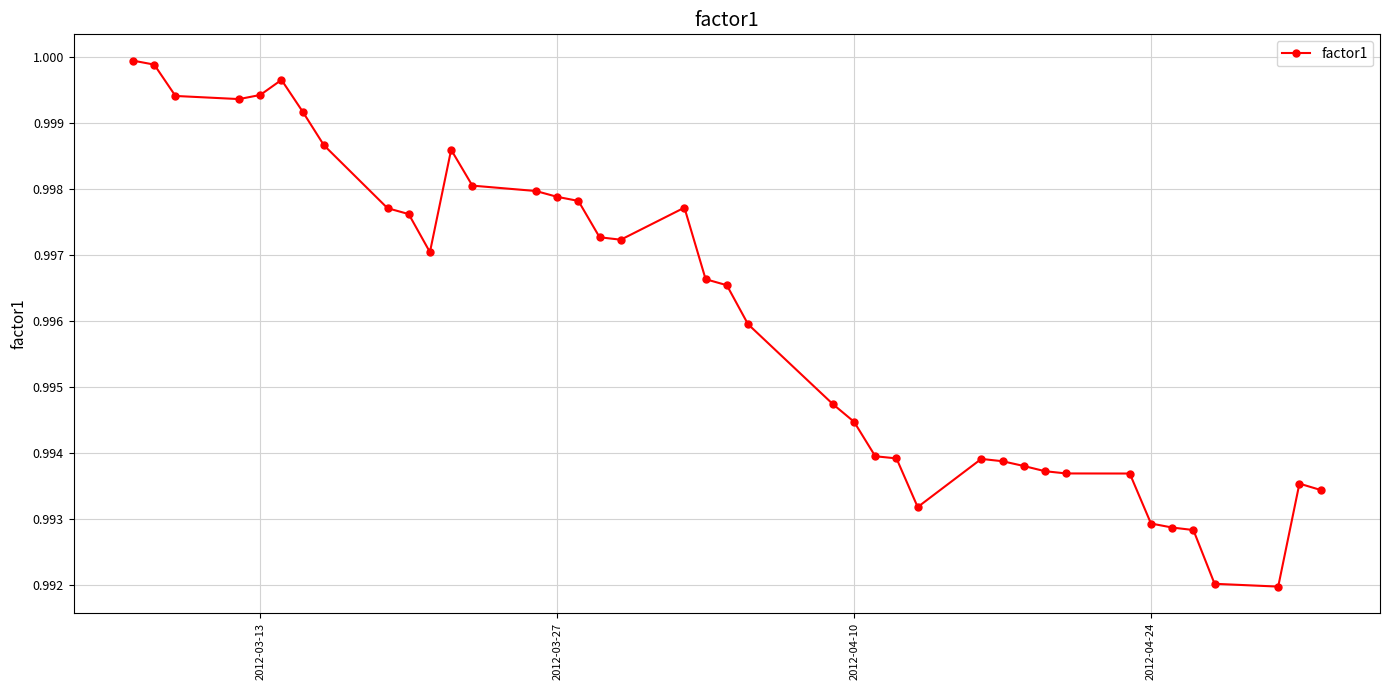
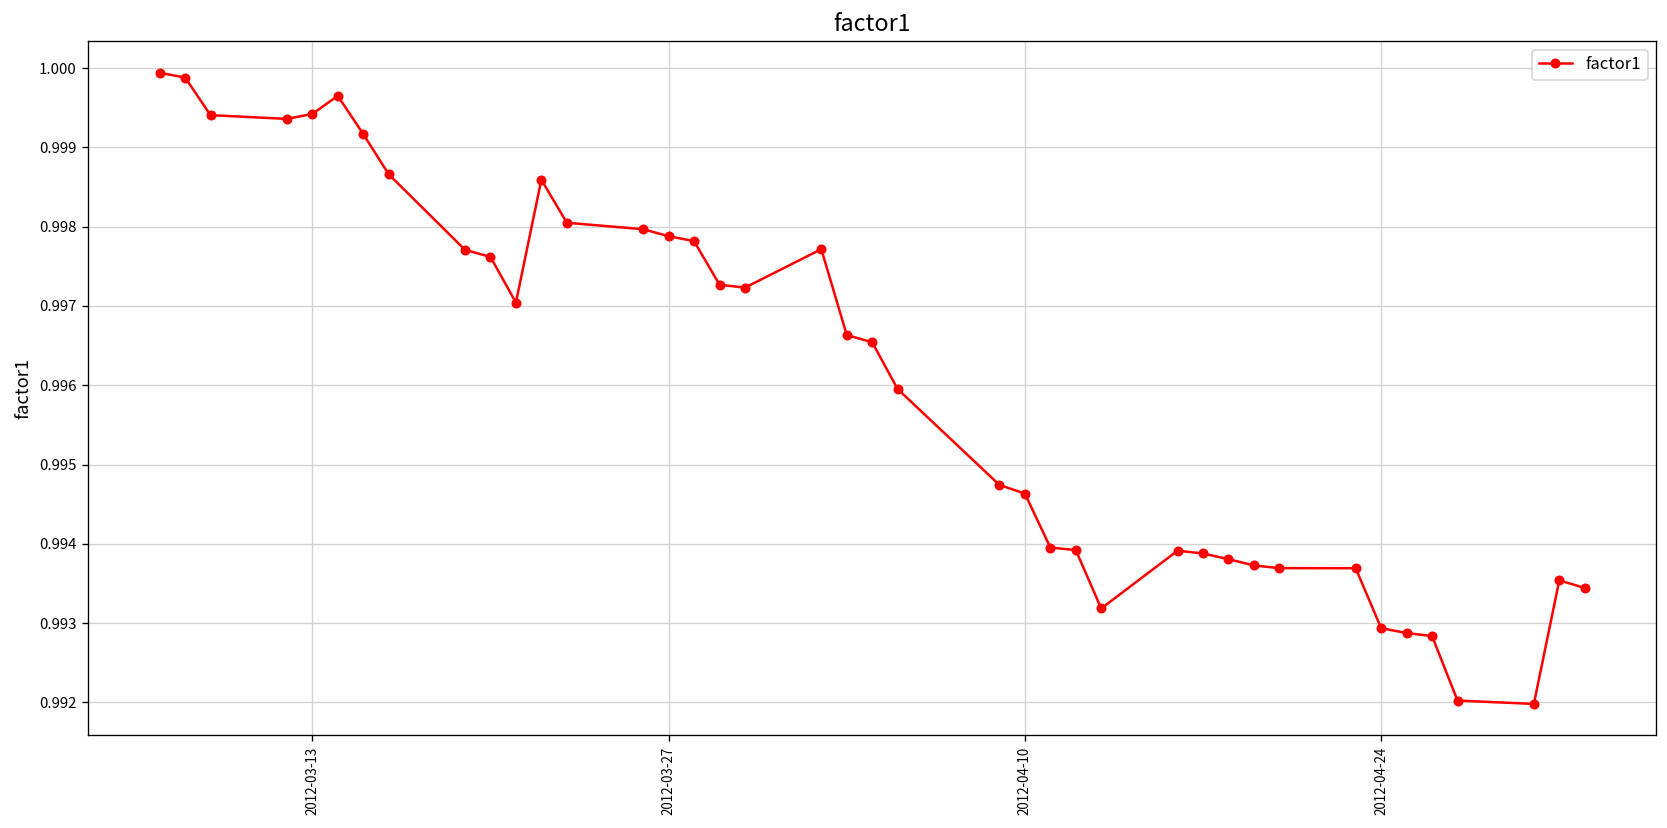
2012-04-10: 0.9945 -> 0.9946
